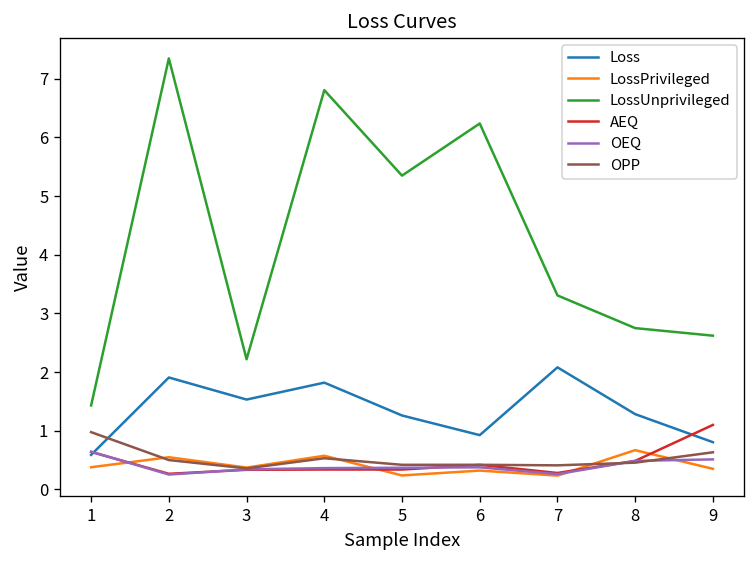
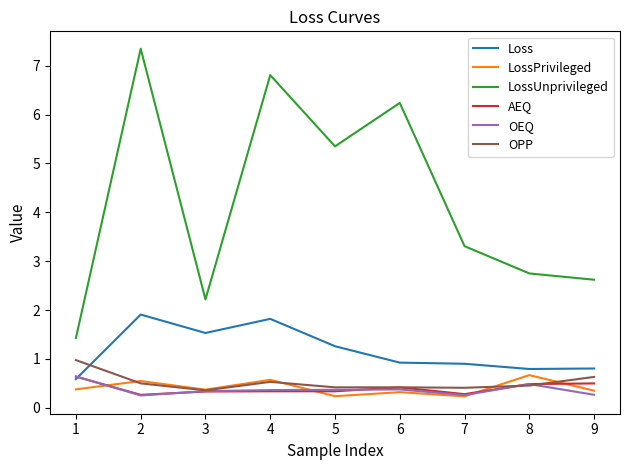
Loss, 7: 2.1 -> 0.9
Loss, 8: 1.3 -> 0.8
AEQ, 9: 1.1 -> 0.5
OEQ, 9: 0.5 -> 0.3
